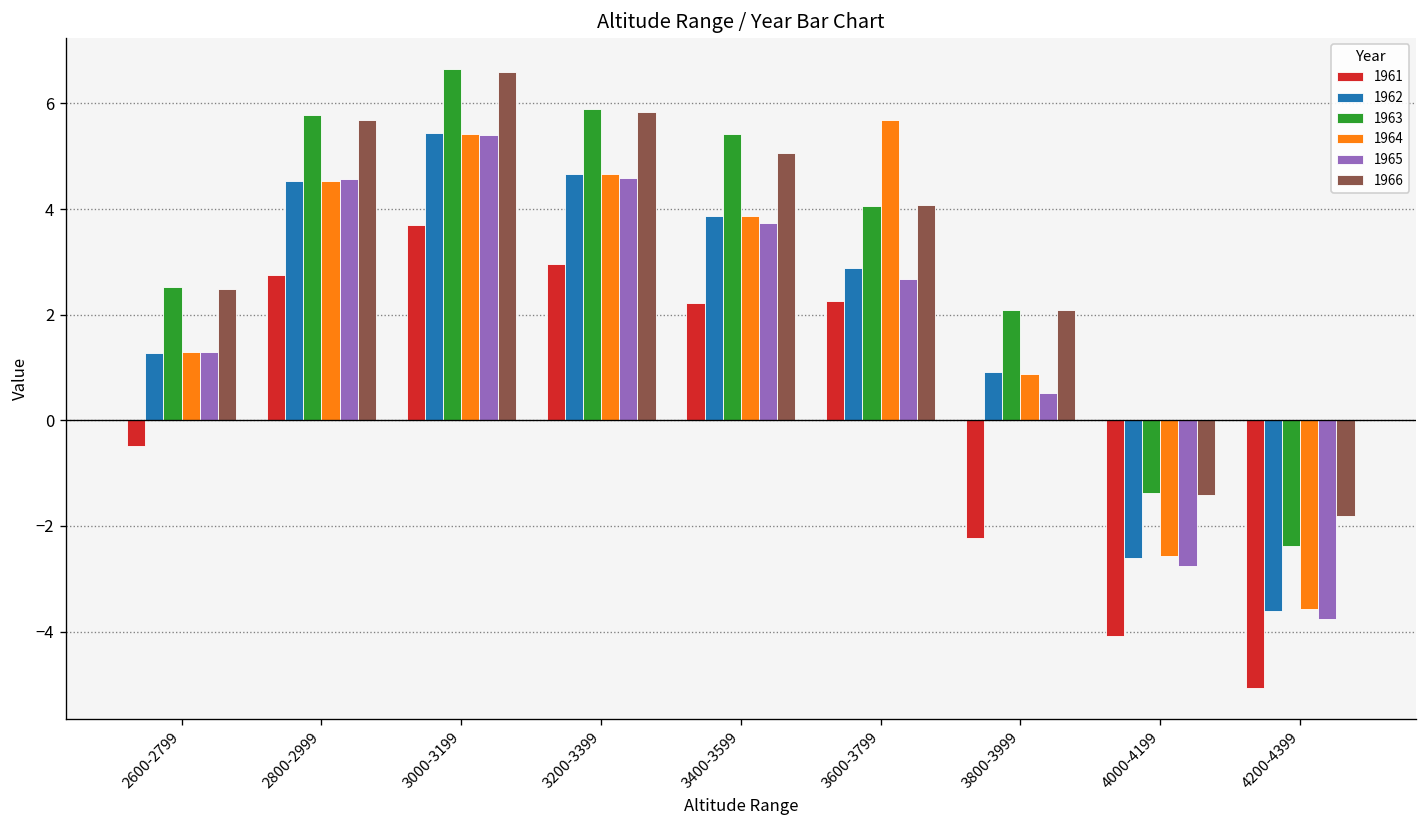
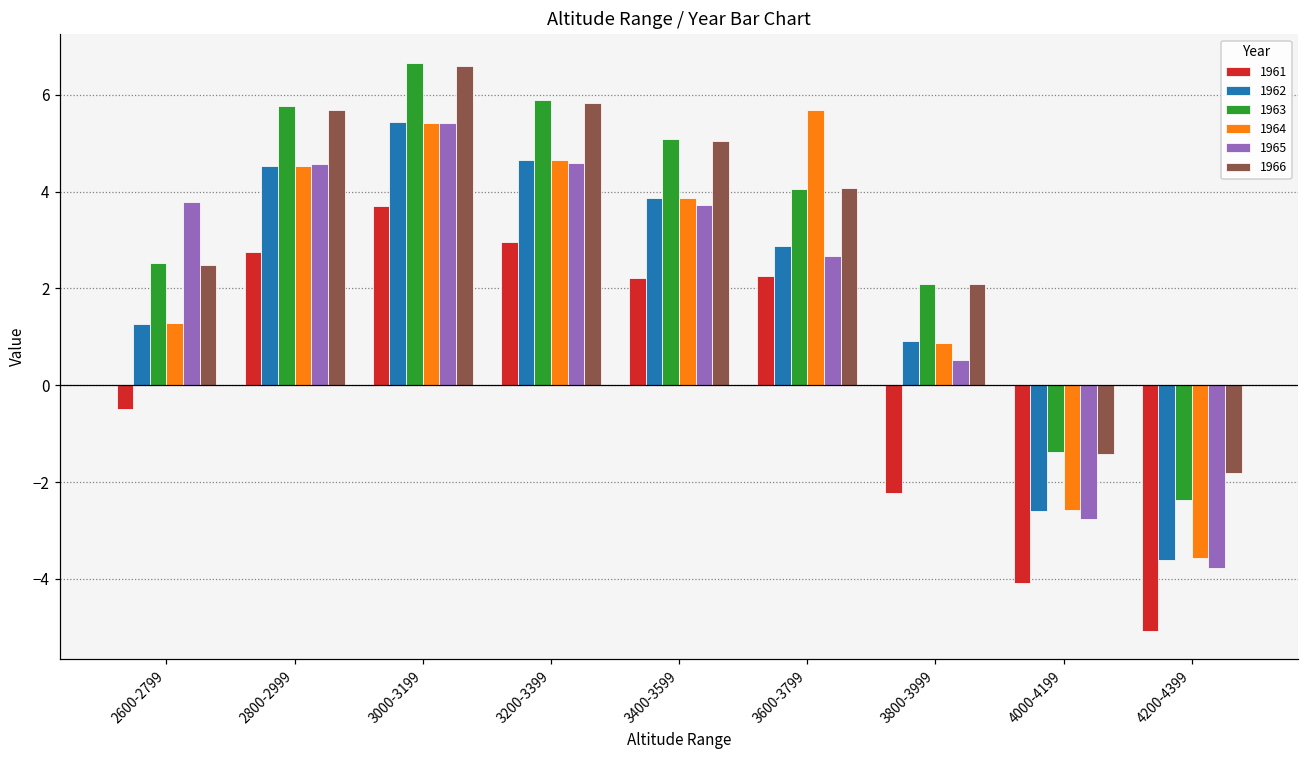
1965, 2600-2799: 1.3 -> 3.8
1963, 3400-3599: 5.4 -> 5.1
